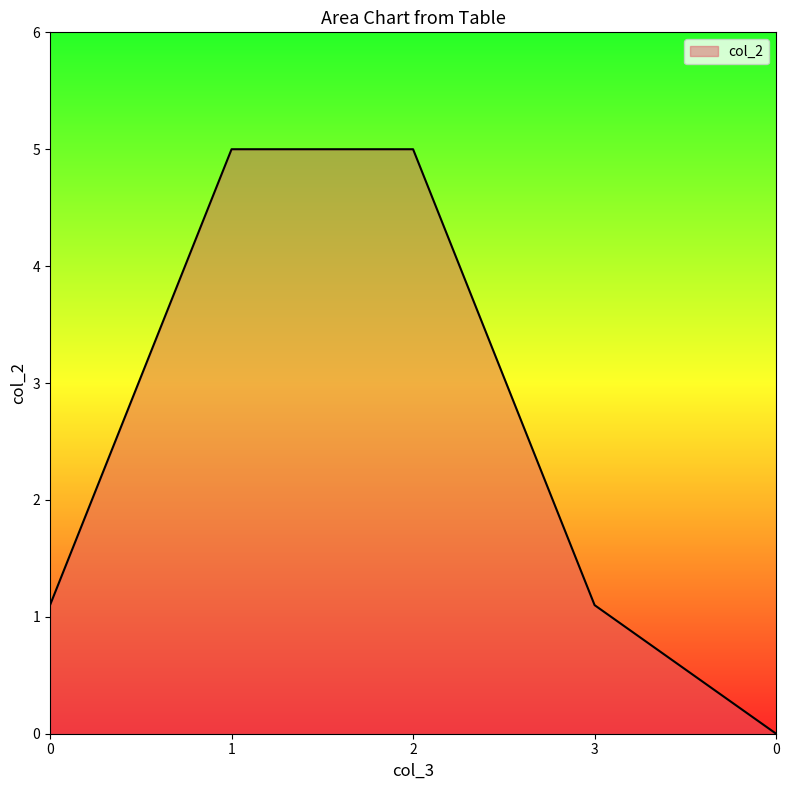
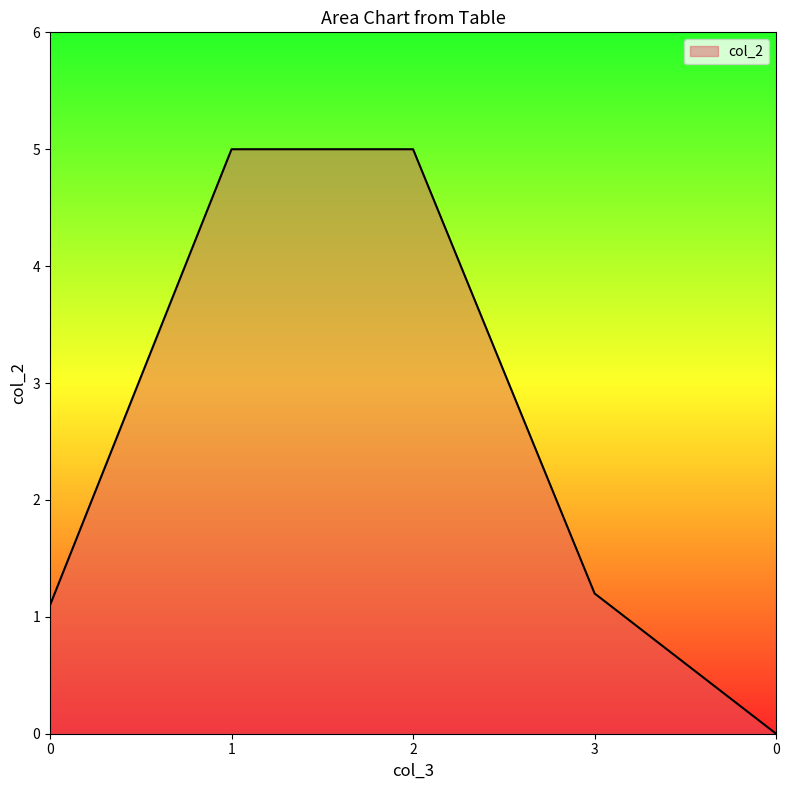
3: 1.1 -> 1.2
